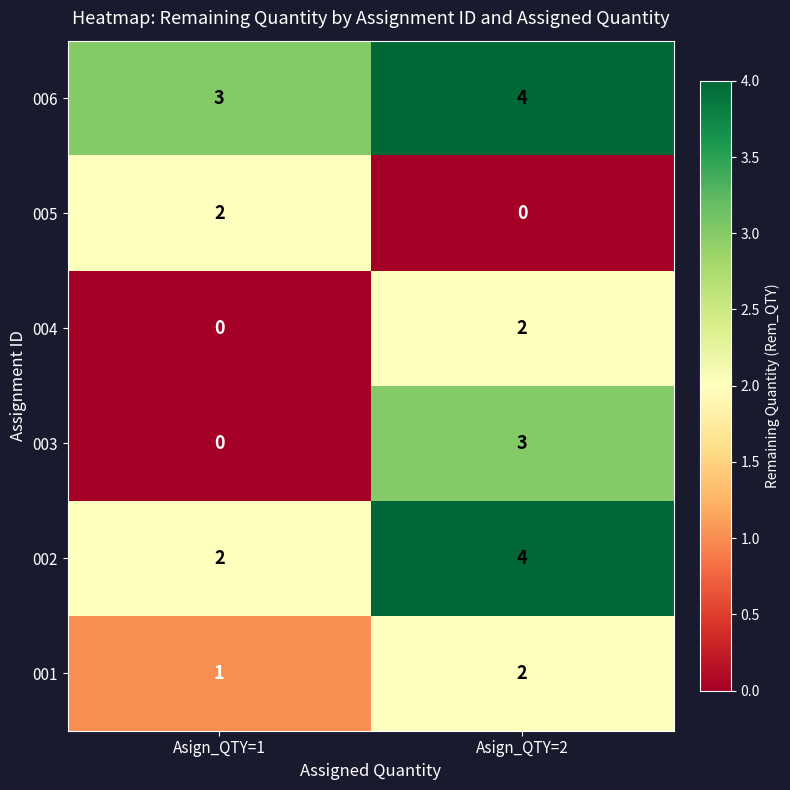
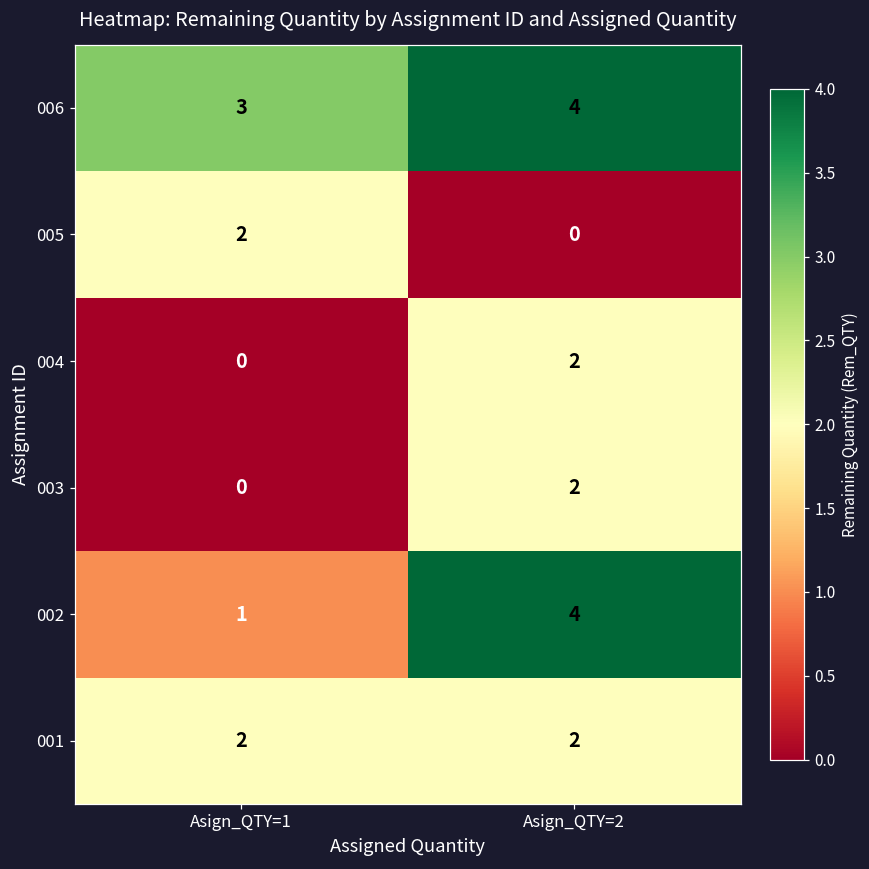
003, Asign_QTY=2: 3 -> 2
002, Asign_QTY=1: 2 -> 1
001, Asign_QTY=1: 1 -> 2
